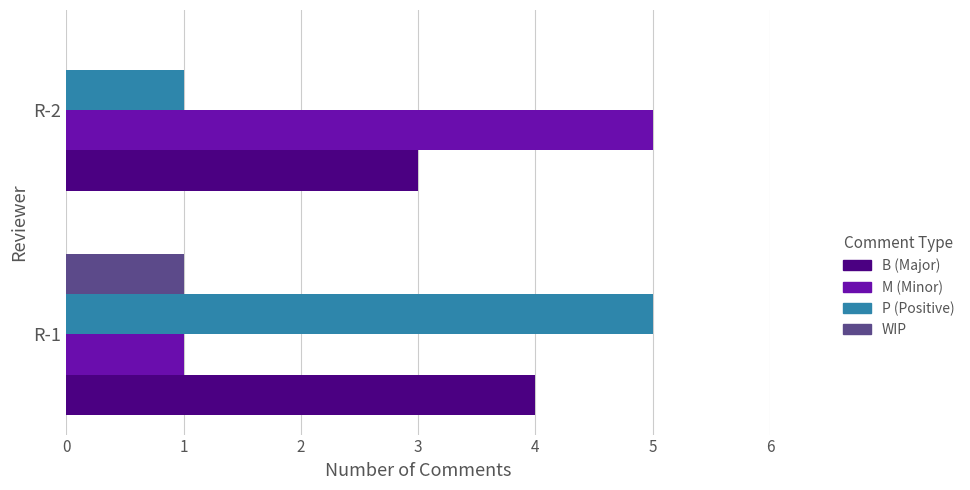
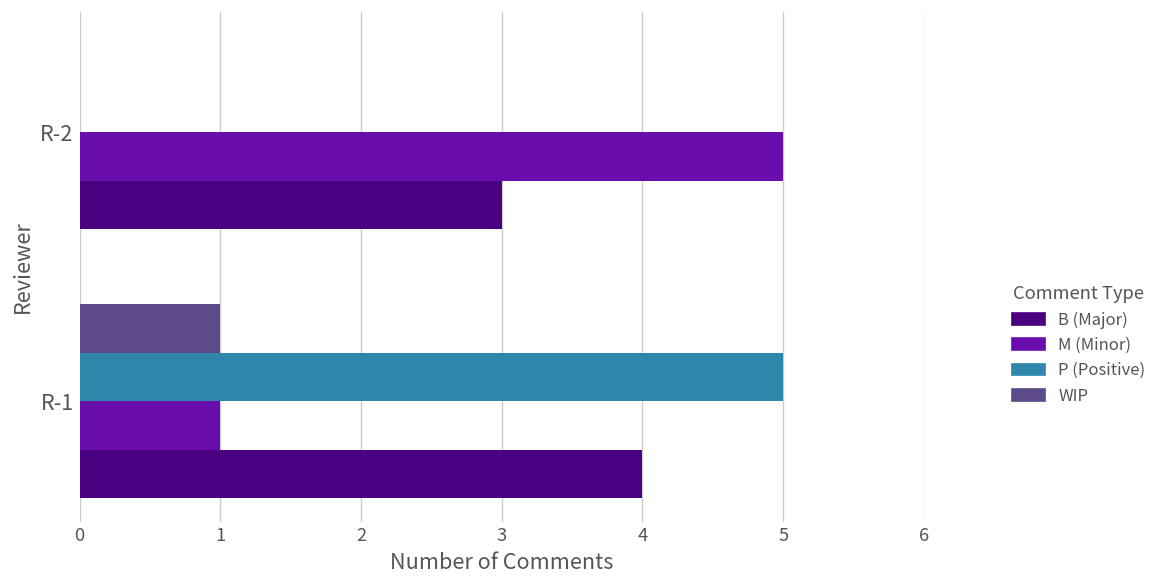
P (Positive), R-2: 1 -> 0
